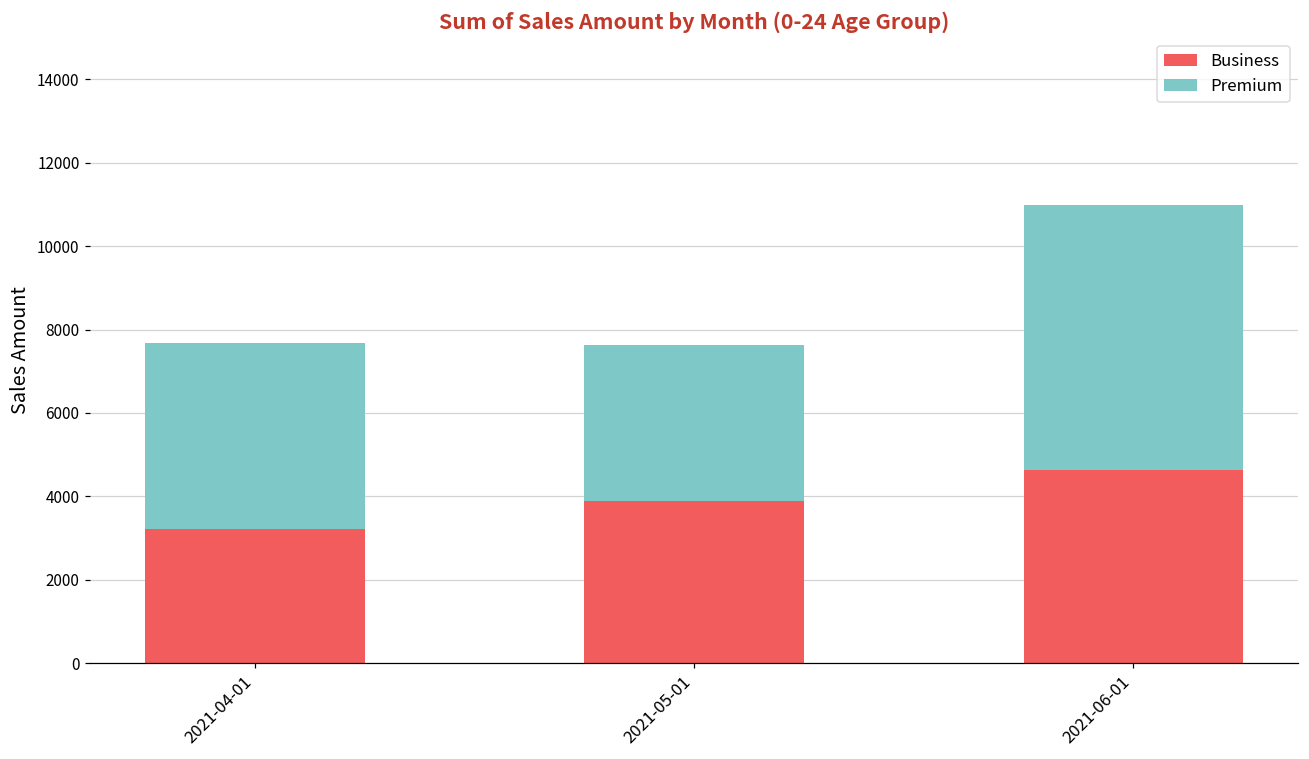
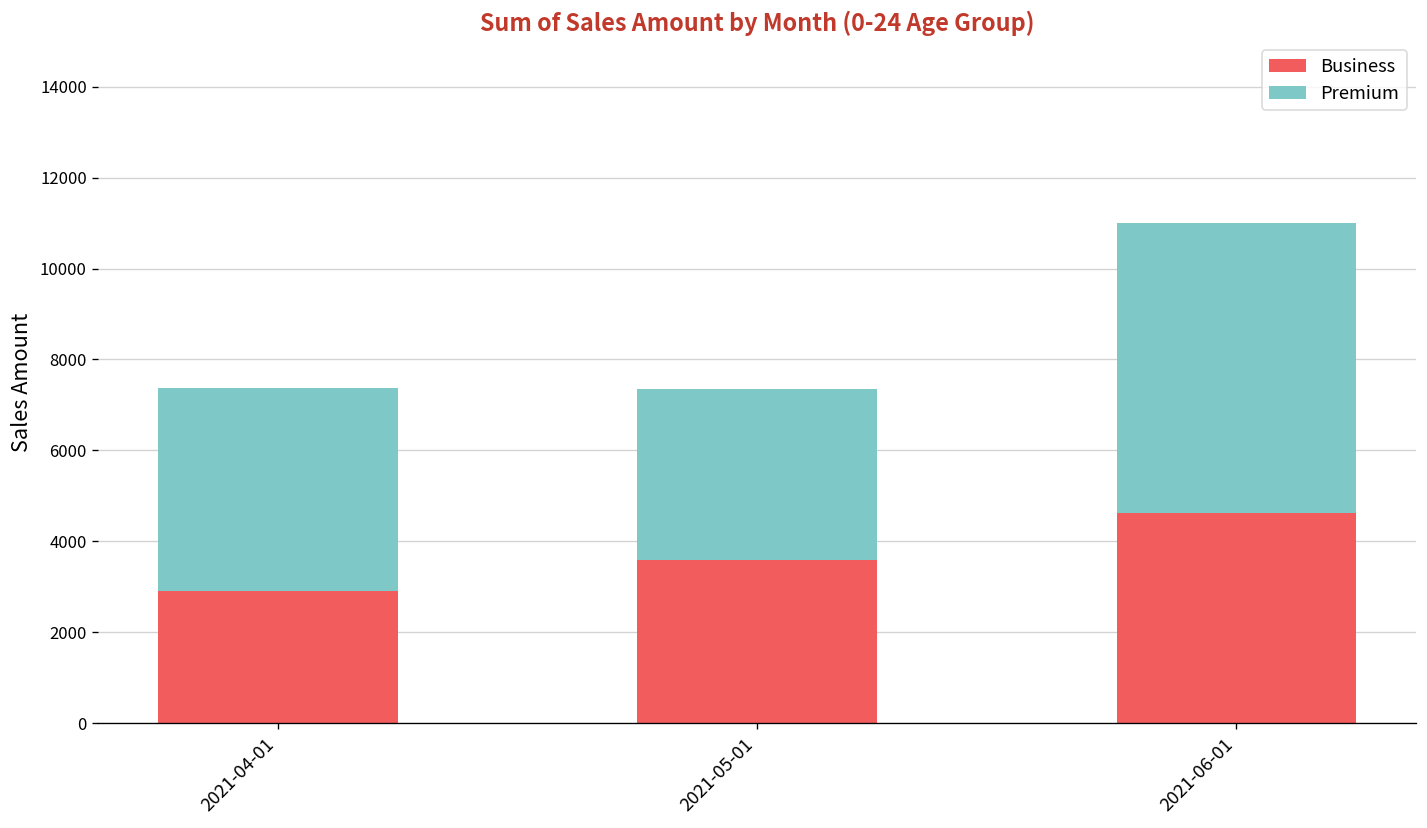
Business, 2021-04-01: 3200 -> 2900
Business, 2021-05-01: 3900 -> 3600
